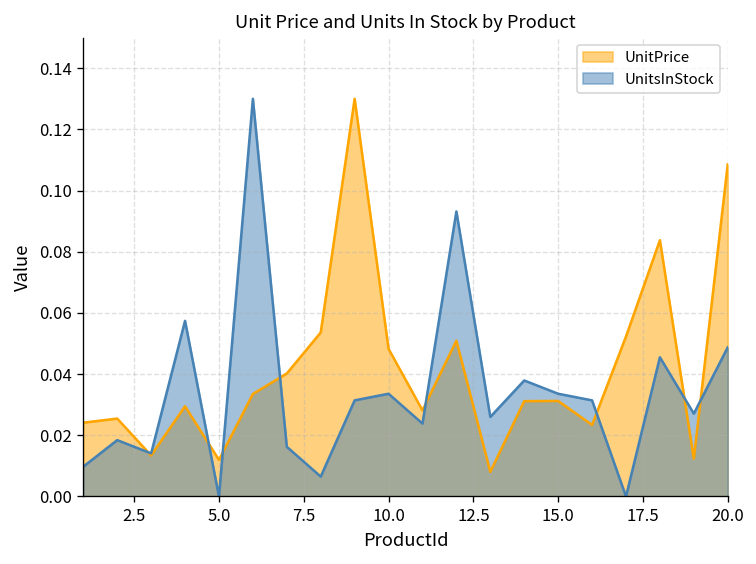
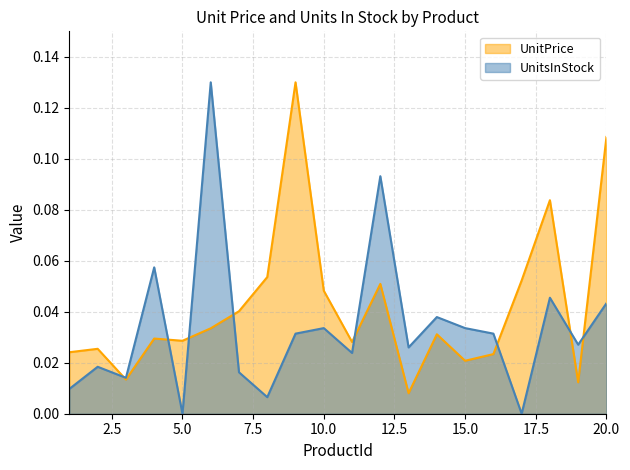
UnitPrice, 5.0: 0.012 -> 0.029
UnitPrice, 15.0: 0.031 -> 0.021
UnitsInStock, 20.0: 0.049 -> 0.043
